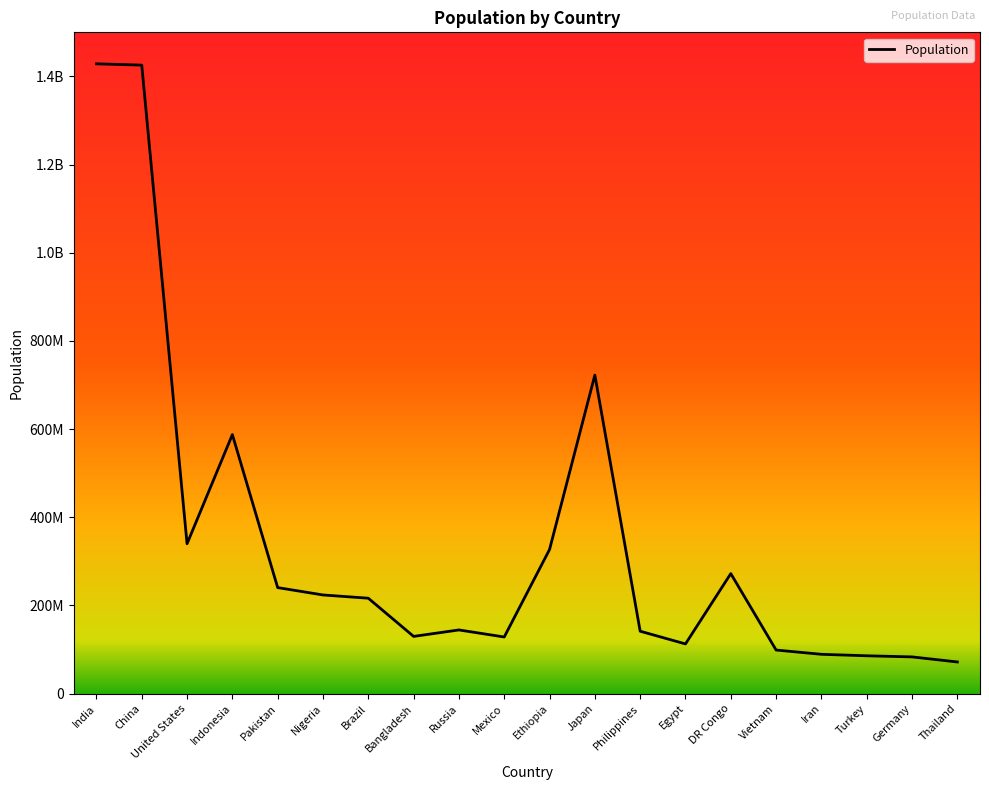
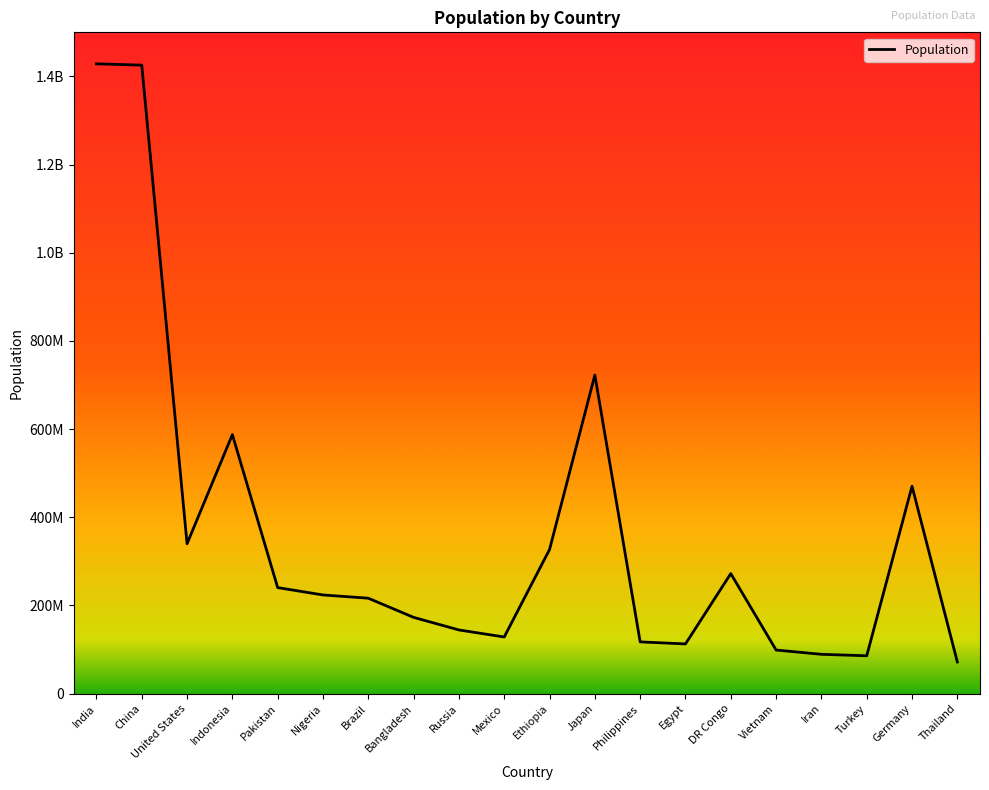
Bangladesh: 130000000 -> 170000000
Philippines: 140000000 -> 120000000
Germany: 80000000 -> 470000000
